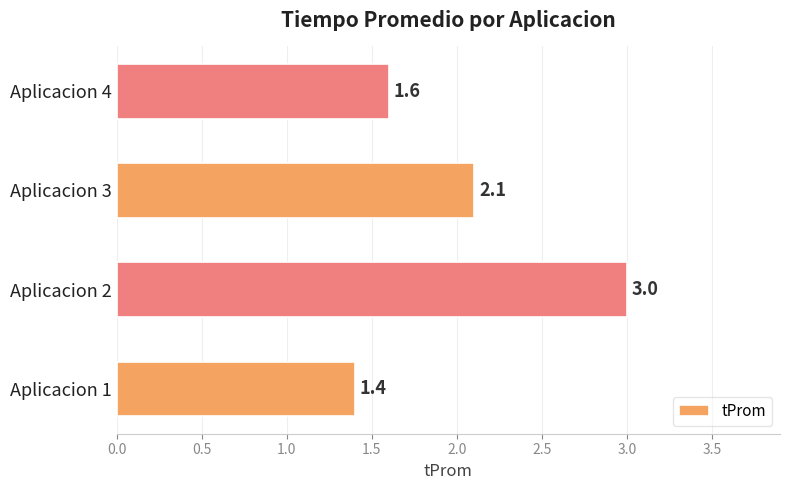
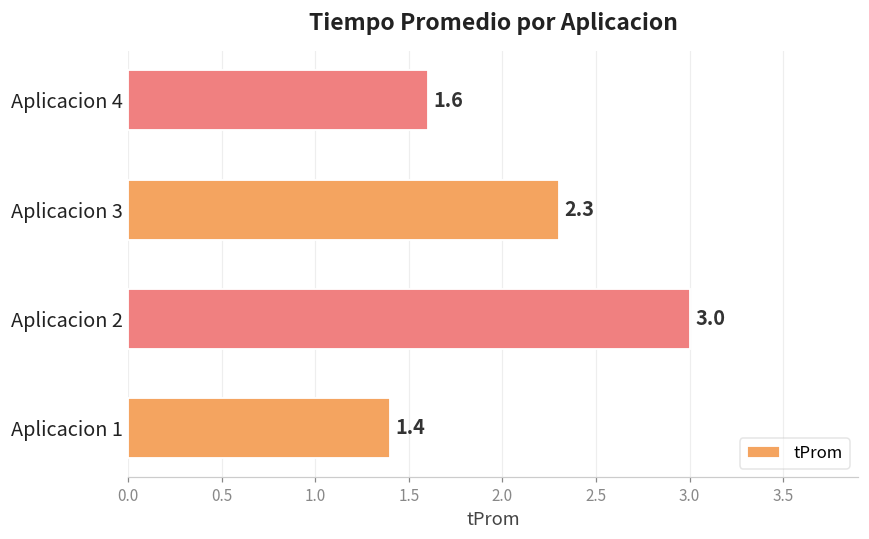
Aplicacion 3: 2.1 -> 2.3
